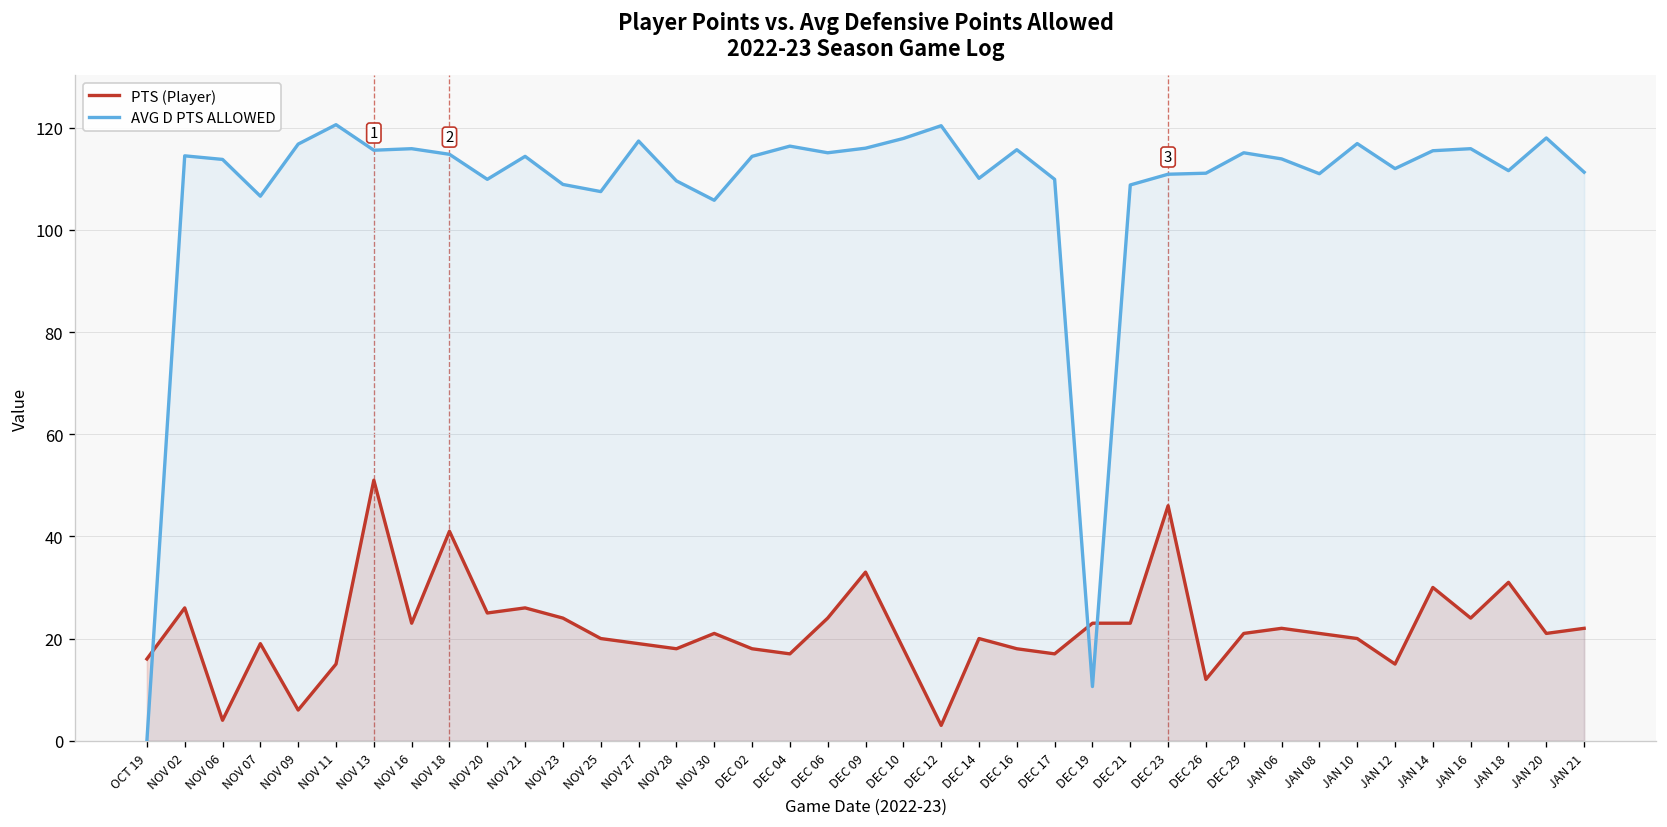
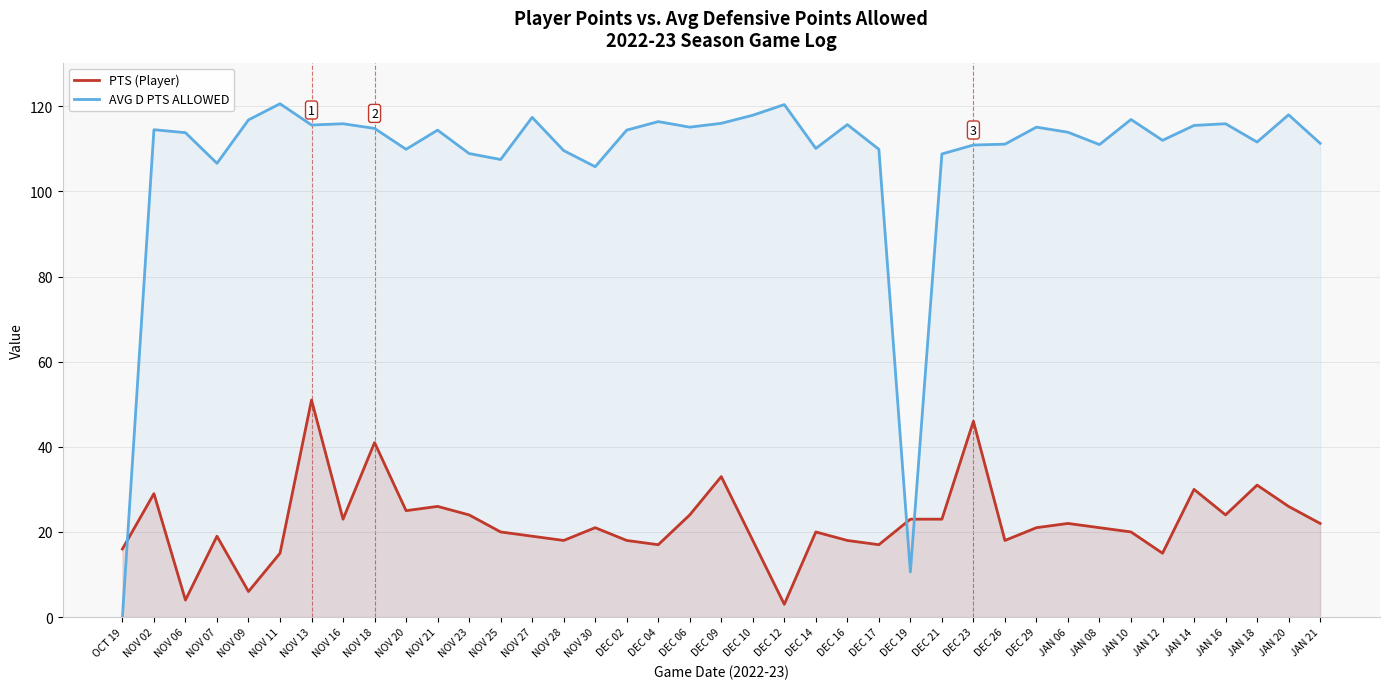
PTS (Player), NOV 02: 26 -> 29
PTS (Player), DEC 26: 12 -> 18
PTS (Player), JAN 20: 21 -> 26
